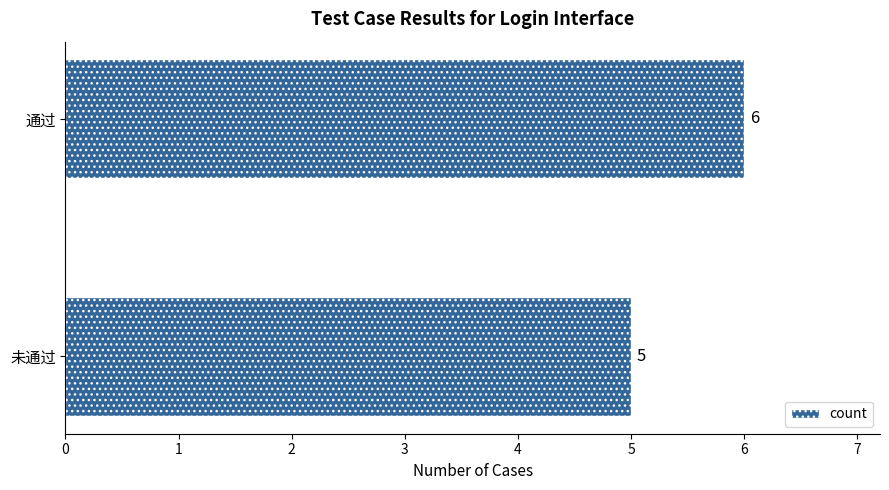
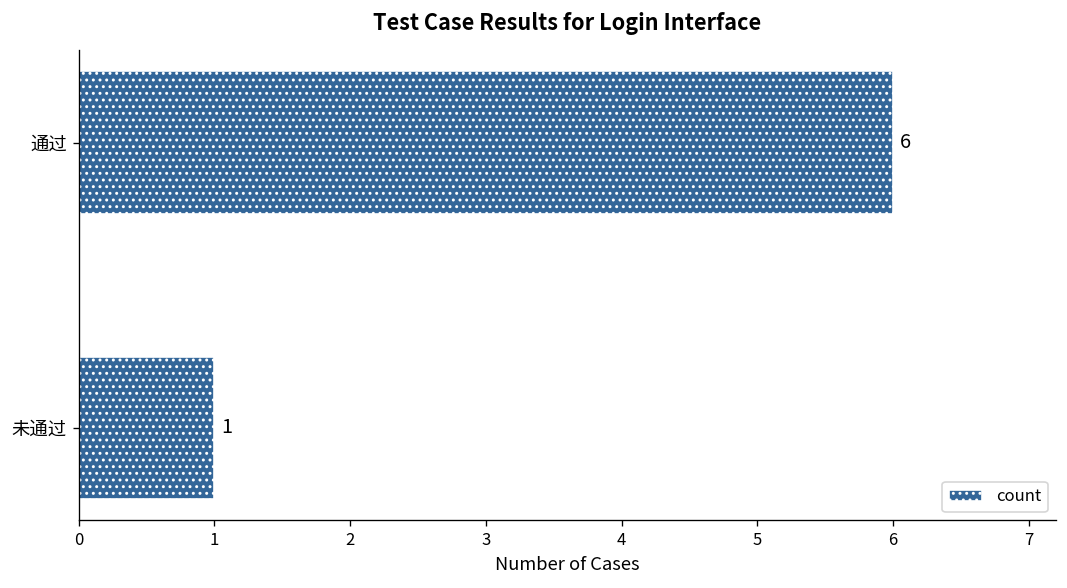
未通过: 5 -> 1
